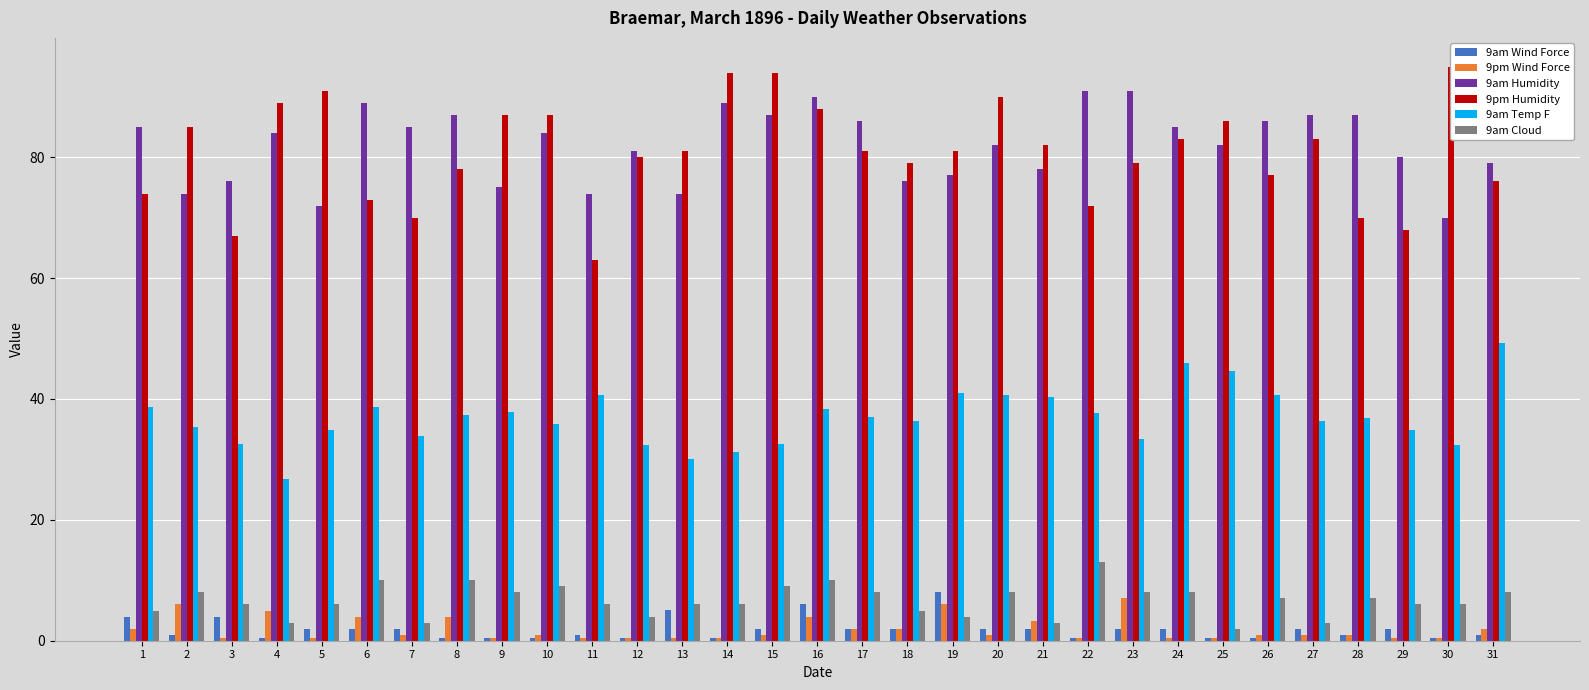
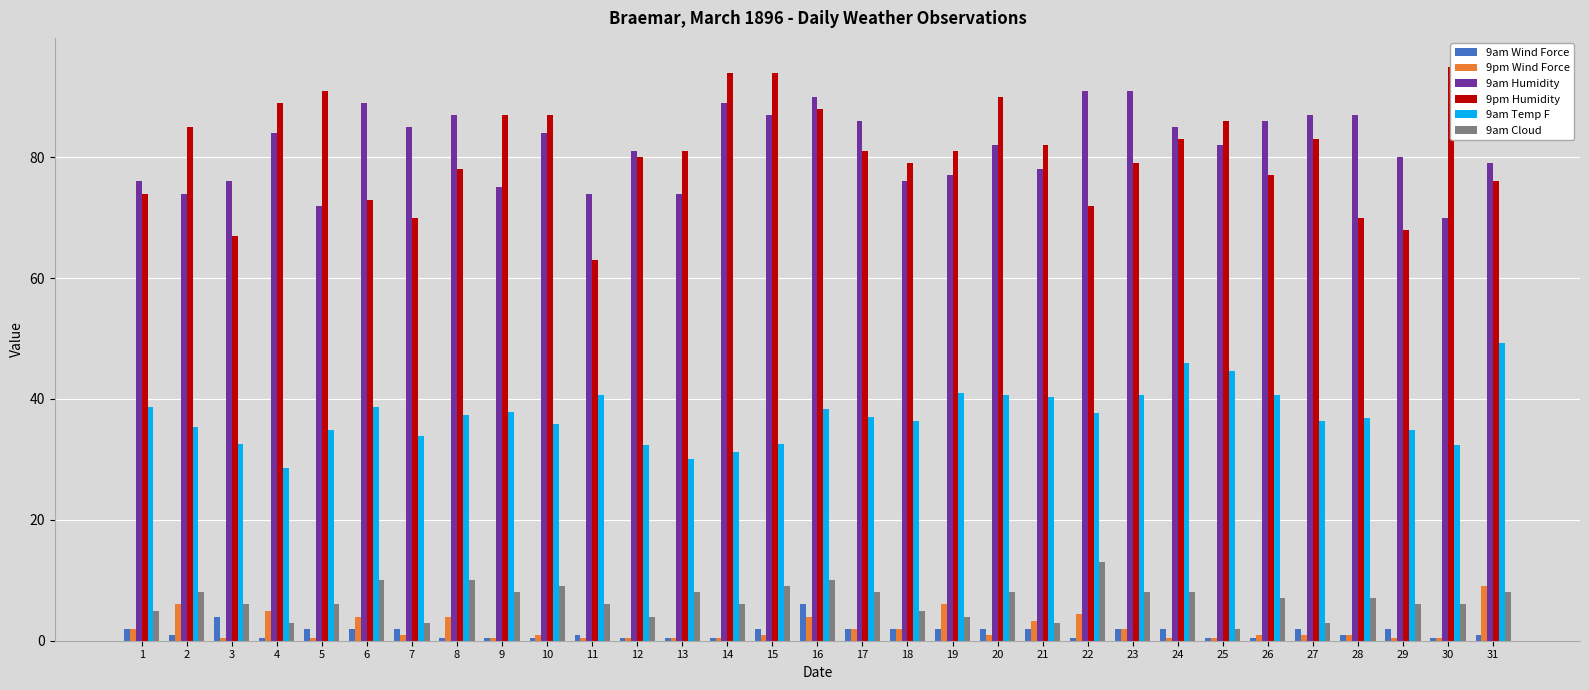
9am Wind Force, 1: 4 -> 2
9am Humidity, 1: 85 -> 76
9am Temp F, 4: 27 -> 29
9am Wind Force, 13: 5 -> 1
9am Cloud, 13: 6 -> 8
9am Wind Force, 19: 8 -> 2
9pm Wind Force, 22: 1 -> 4
9pm Wind Force, 23: 7 -> 2
9am Temp F, 23: 33 -> 41
9pm Wind Force, 31: 2 -> 9
